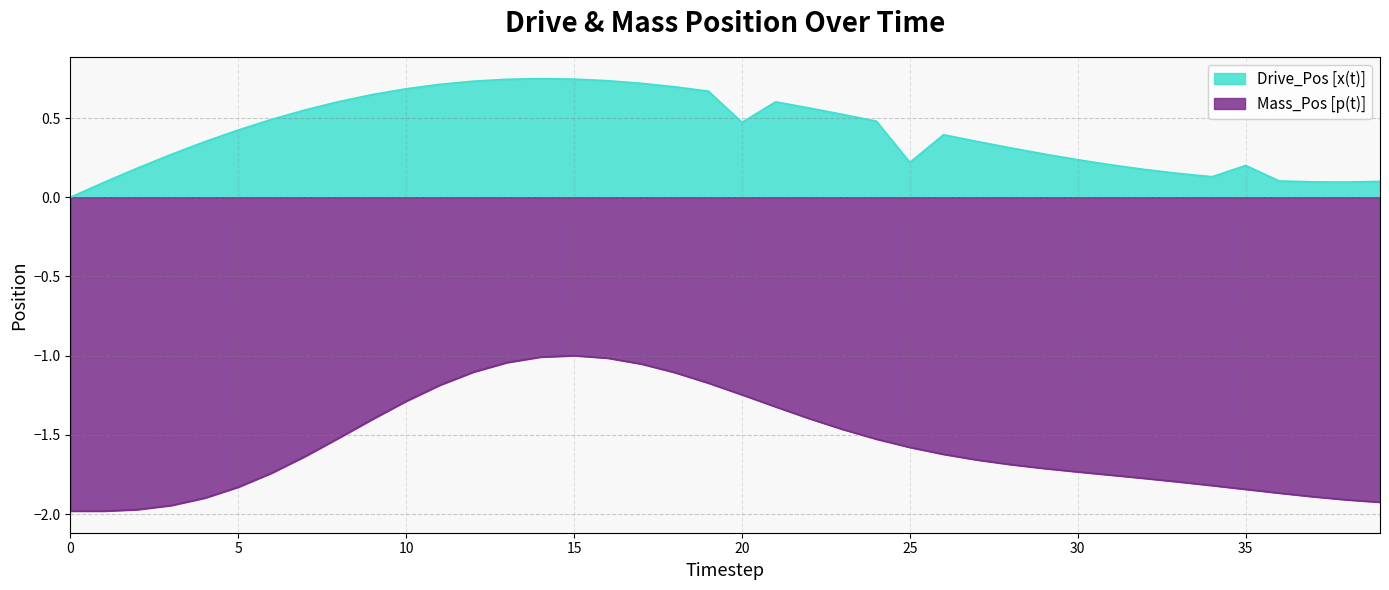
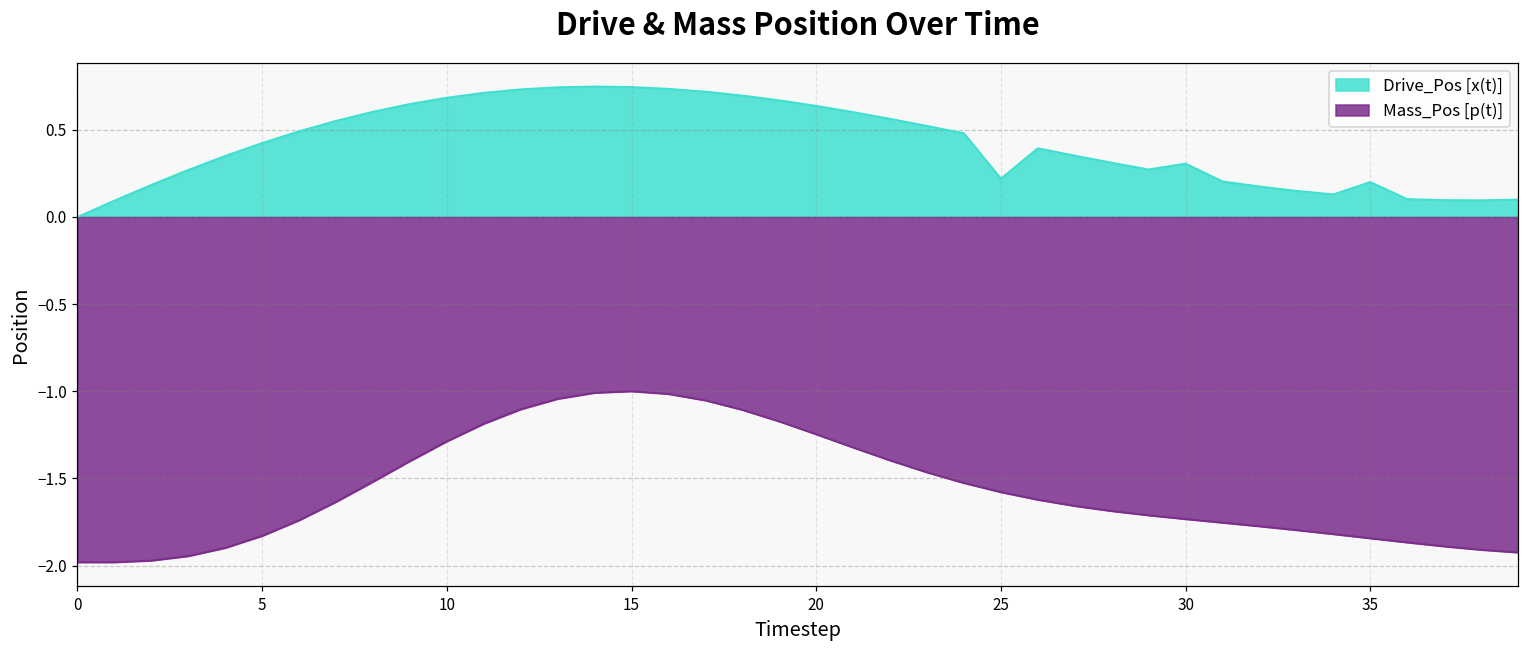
Drive_Pos [x(t)], 20: 0.47 -> 0.64
Drive_Pos [x(t)], 30: 0.24 -> 0.31
